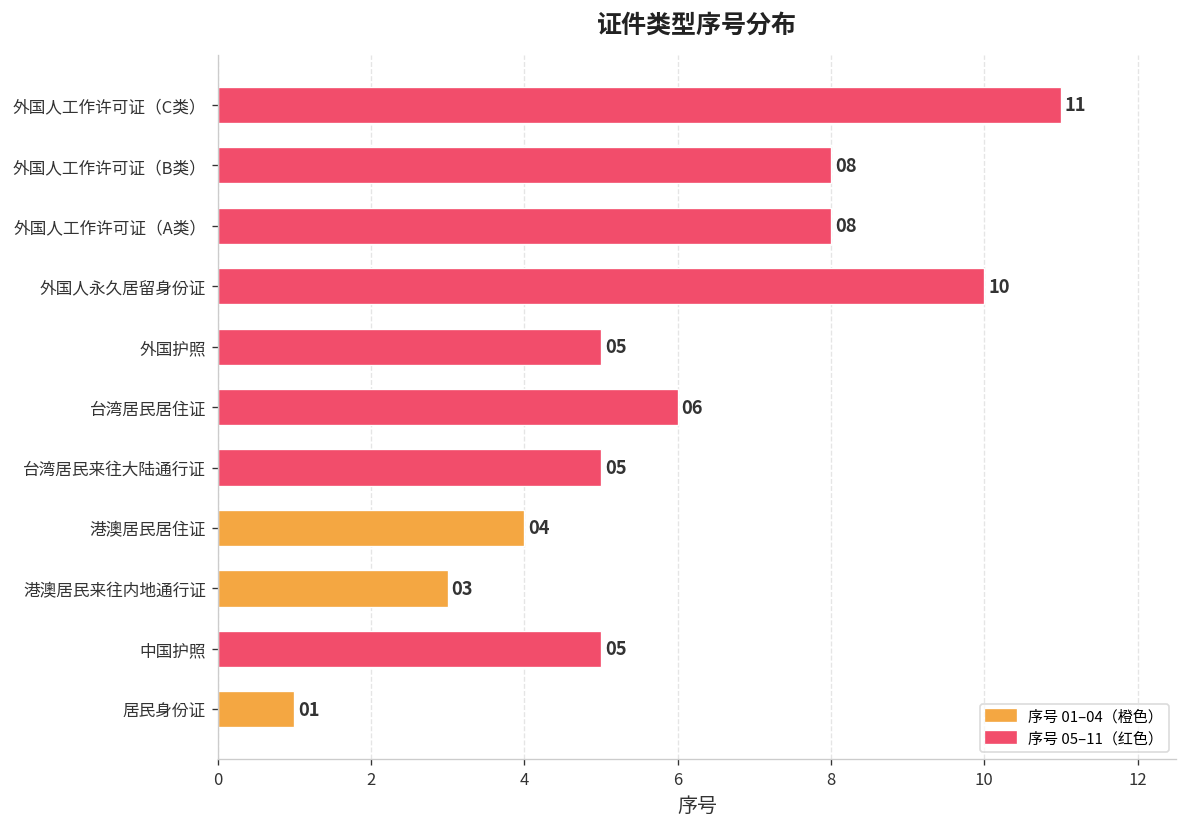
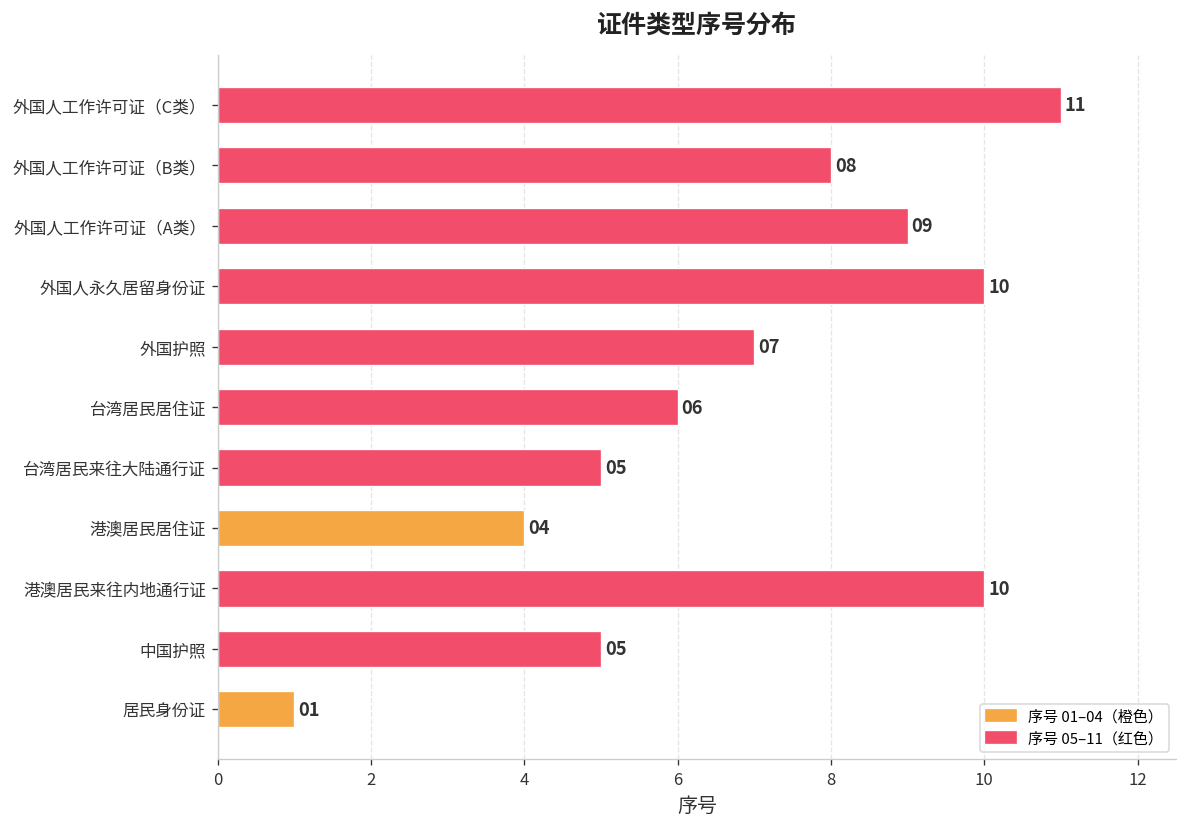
外国人工作许可证（A类）: 08 -> 09
外国护照: 05 -> 07
港澳居民来往内地通行证: 03 -> 10
